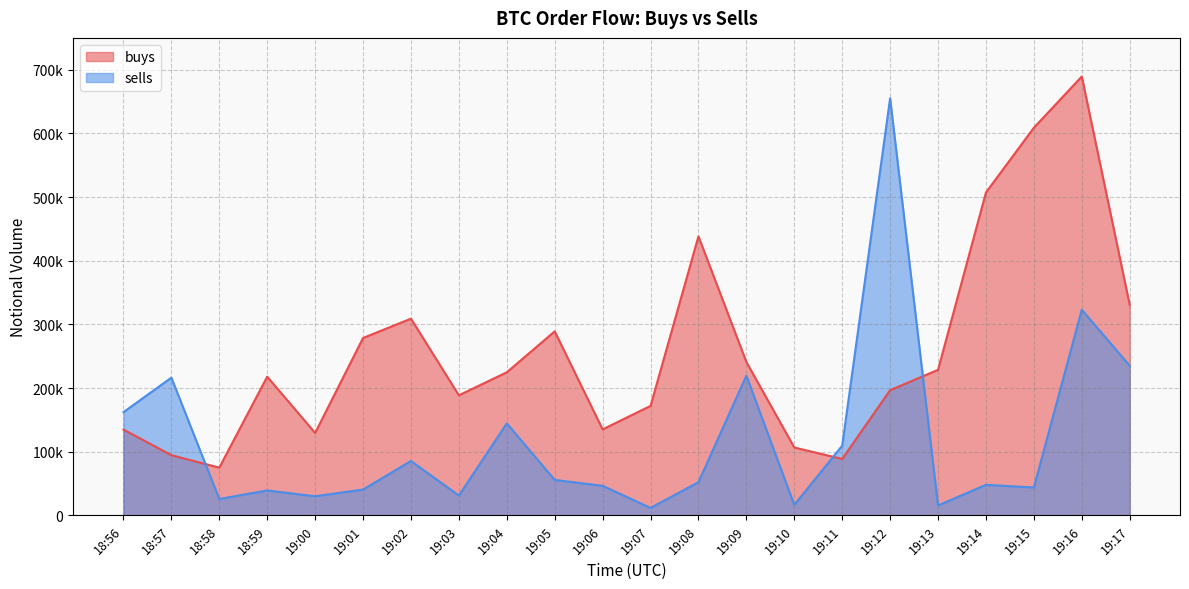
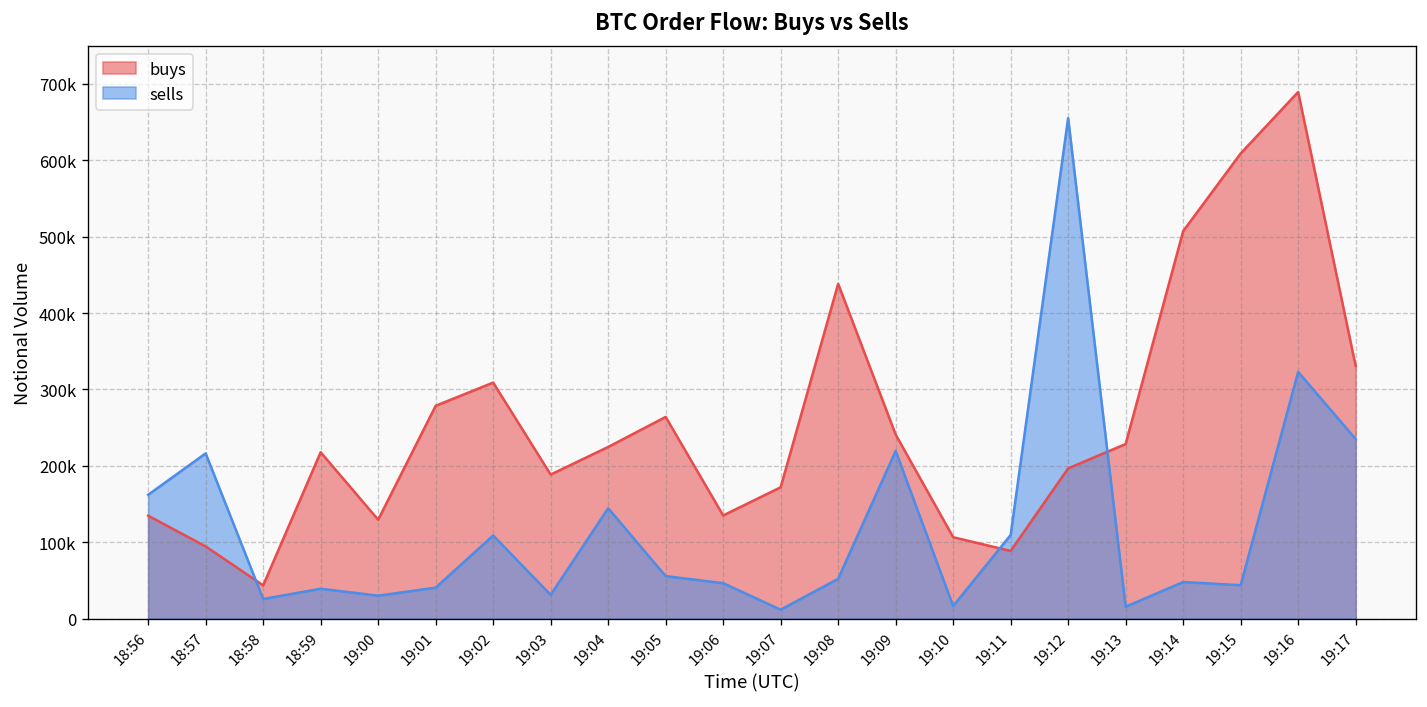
buys, 18:58: 70000 -> 40000
sells, 19:02: 90000 -> 110000
buys, 19:05: 290000 -> 260000
